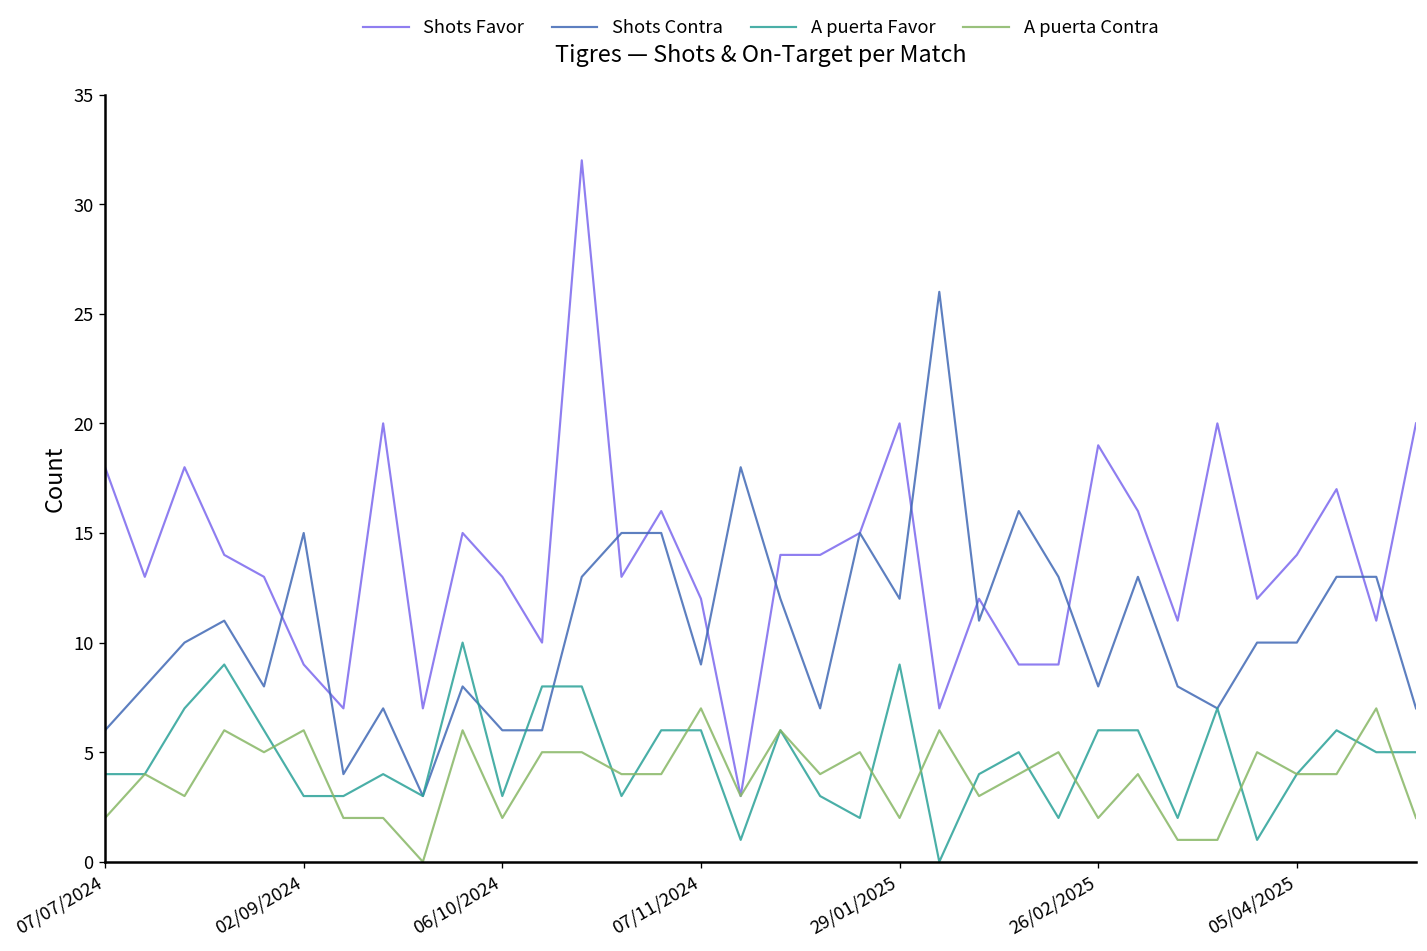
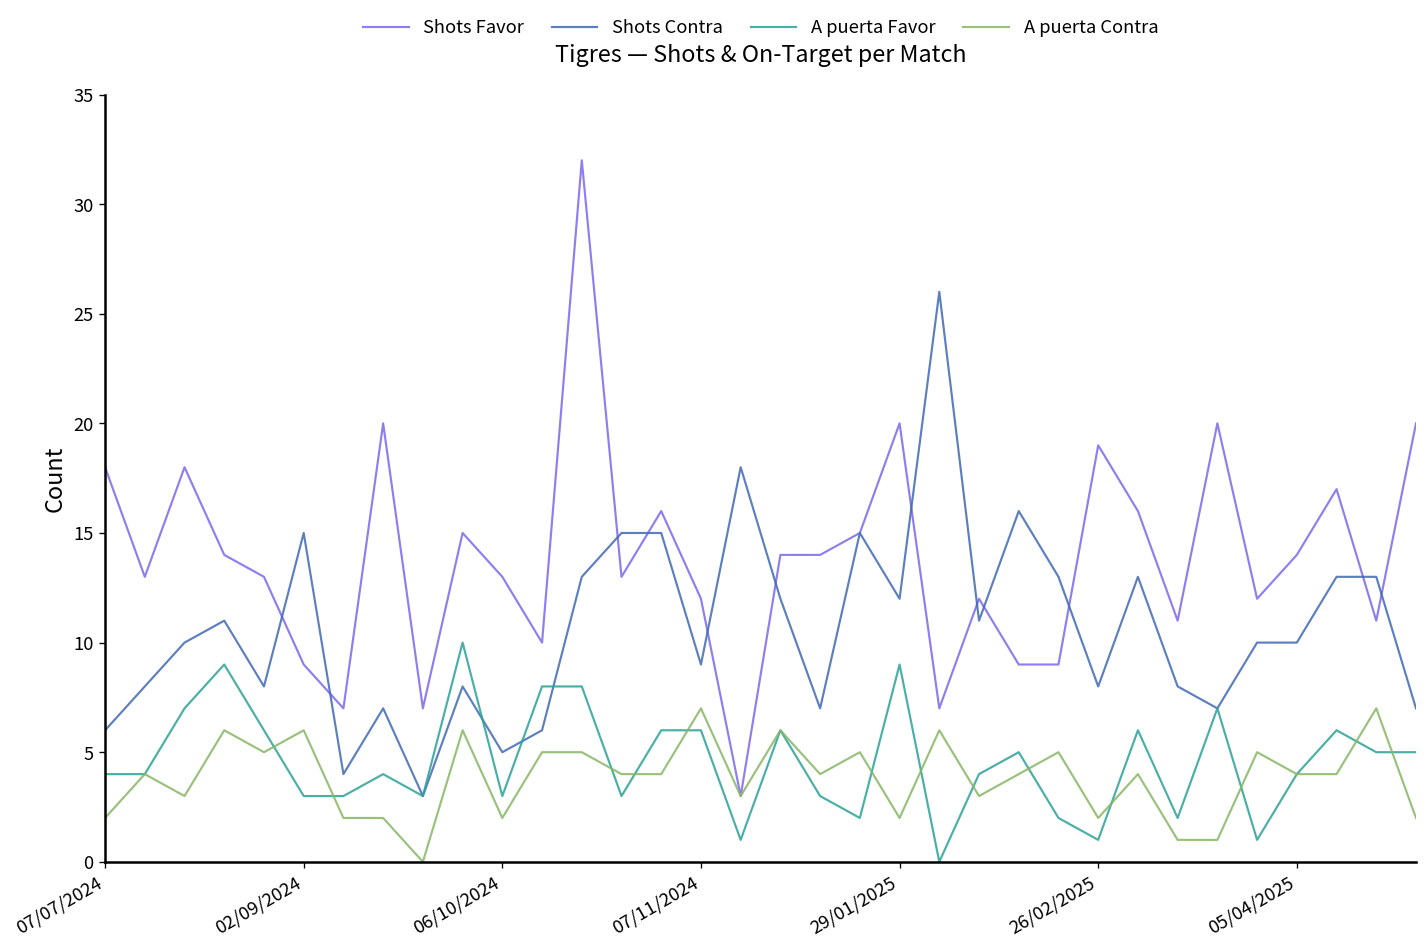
Shots Contra, 06/10/2024: 6 -> 5
A puerta Favor, 26/02/2025: 6 -> 1
